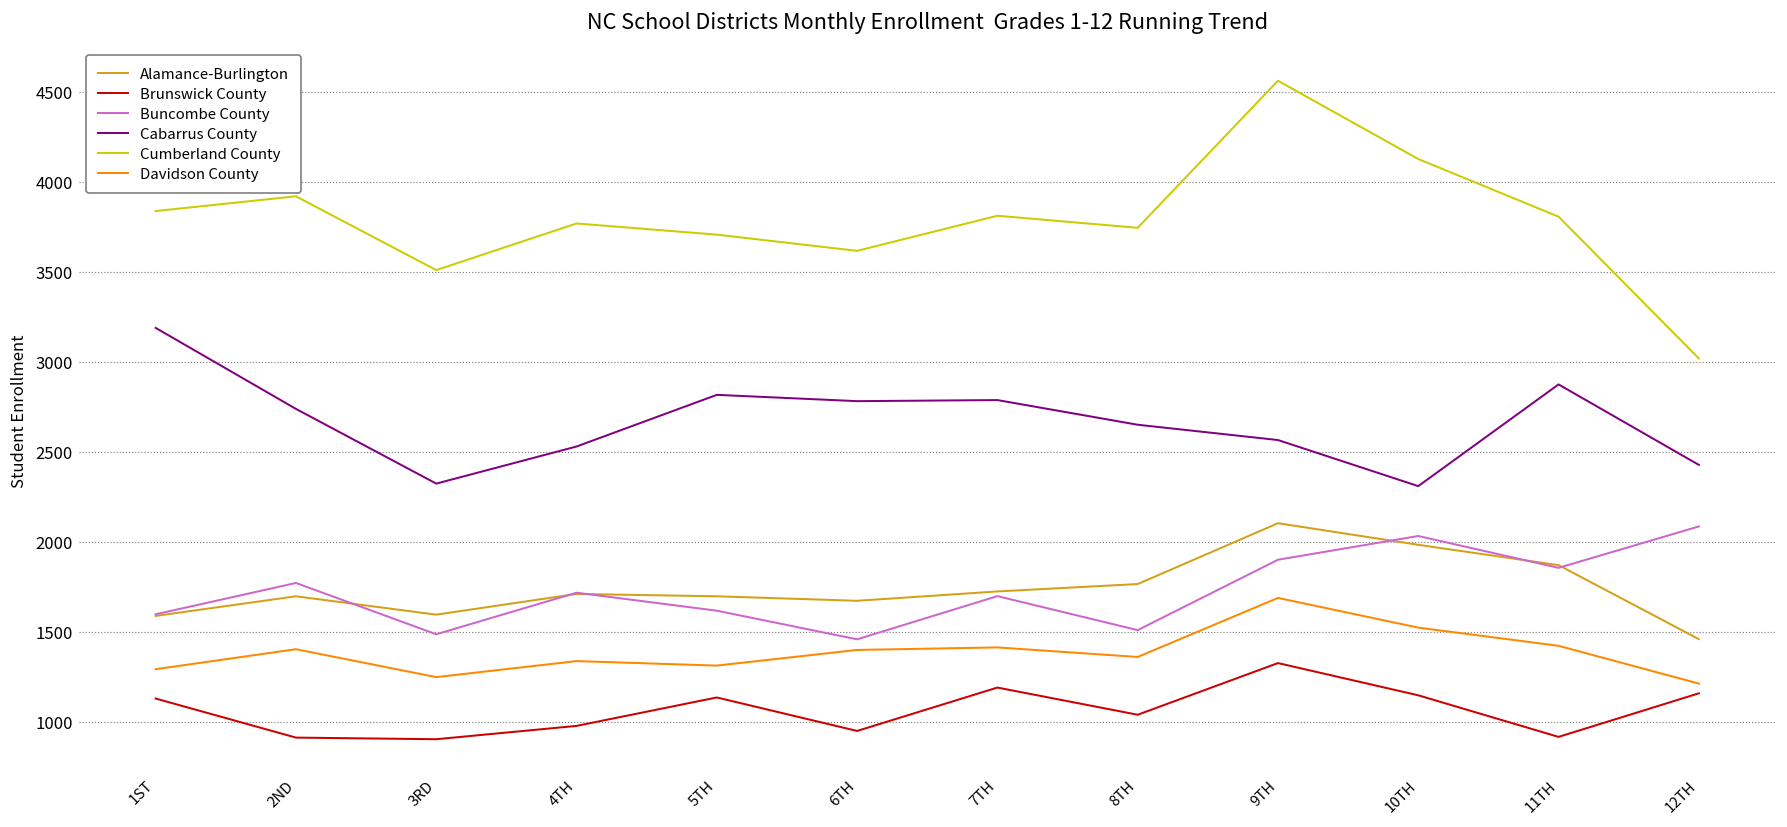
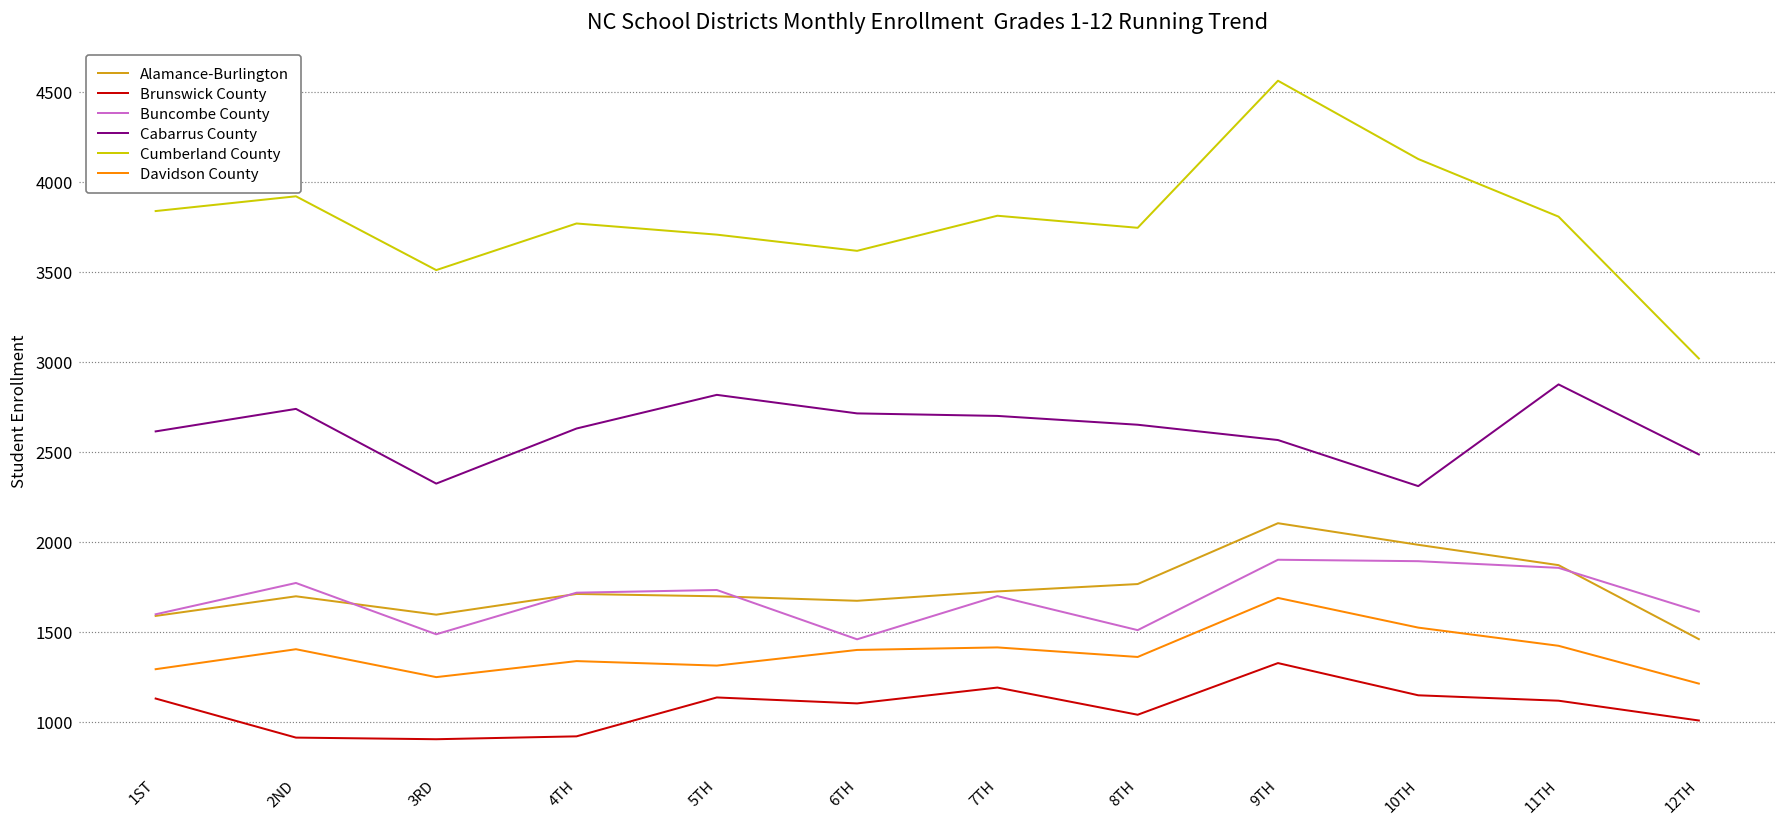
Cabarrus County, 1ST: 3190 -> 2610
Brunswick County, 4TH: 980 -> 920
Cabarrus County, 4TH: 2530 -> 2630
Buncombe County, 5TH: 1620 -> 1730
Brunswick County, 6TH: 950 -> 1100
Cabarrus County, 6TH: 2780 -> 2710
Cabarrus County, 7TH: 2790 -> 2700
Buncombe County, 10TH: 2030 -> 1890
Brunswick County, 11TH: 920 -> 1120
Brunswick County, 12TH: 1160 -> 1010
Buncombe County, 12TH: 2090 -> 1610
Cabarrus County, 12TH: 2430 -> 2490
